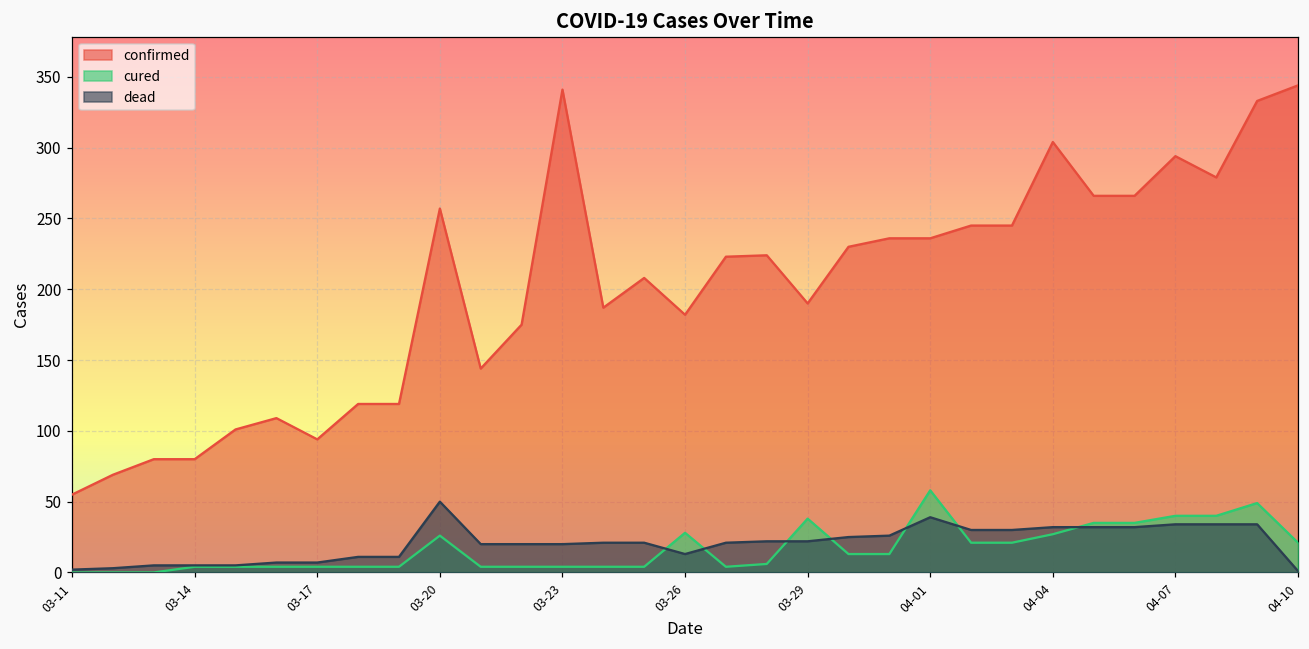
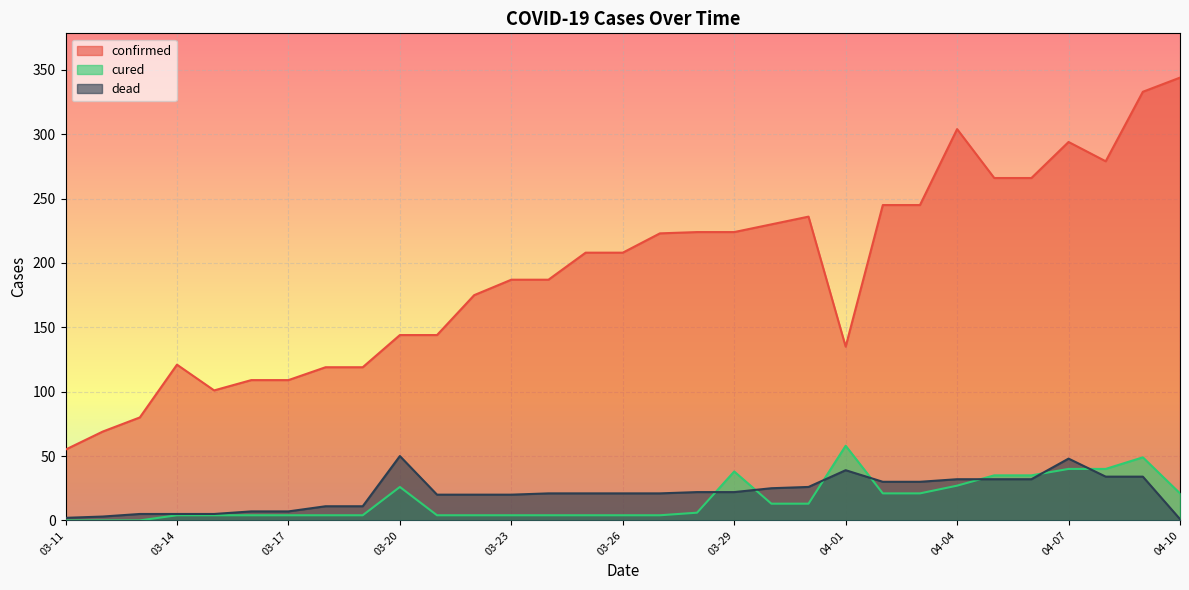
confirmed, 03-14: 80 -> 121
confirmed, 03-17: 94 -> 109
confirmed, 03-20: 257 -> 144
confirmed, 03-23: 341 -> 187
confirmed, 03-26: 182 -> 208
cured, 03-26: 28 -> 4
dead, 03-26: 13 -> 21
confirmed, 03-29: 190 -> 224
confirmed, 04-01: 236 -> 135
dead, 04-07: 34 -> 48
